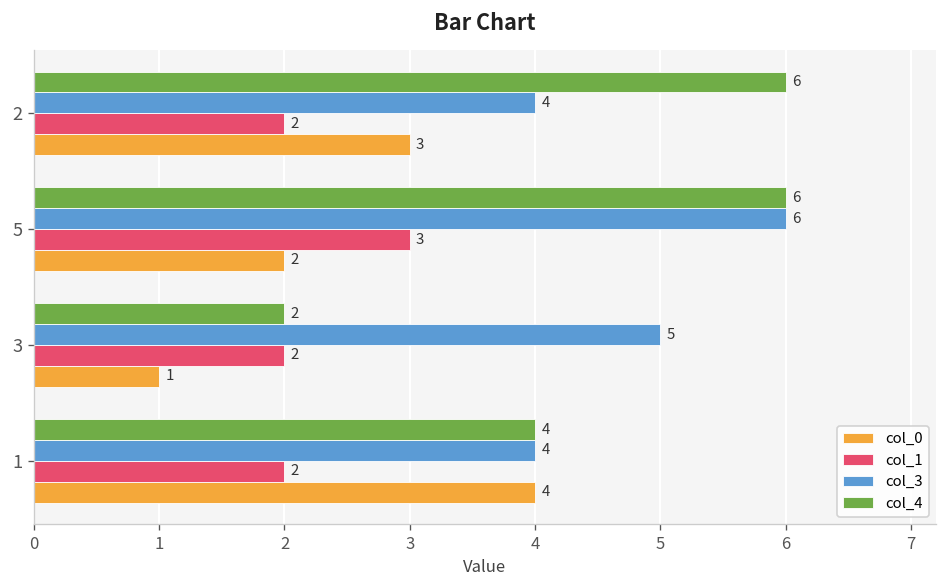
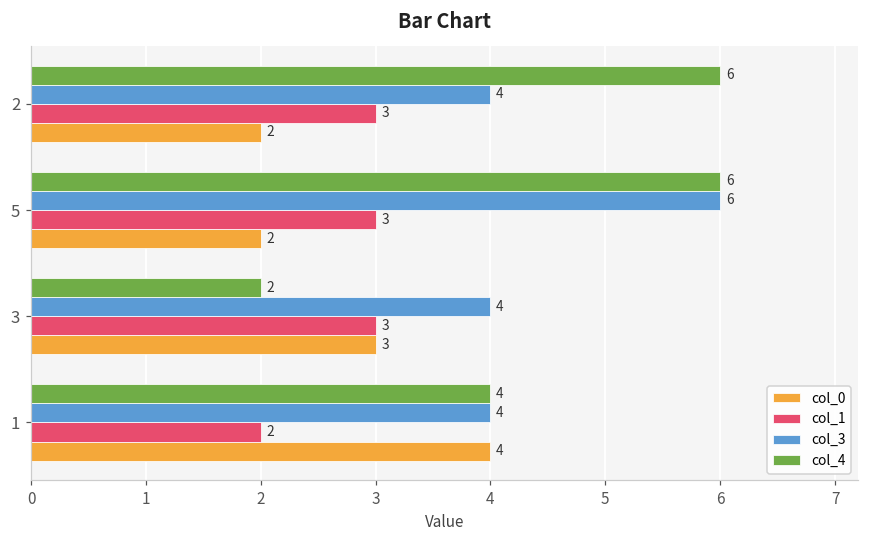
col_1, 2: 2 -> 3
col_0, 2: 3 -> 2
col_3, 3: 5 -> 4
col_1, 3: 2 -> 3
col_0, 3: 1 -> 3
